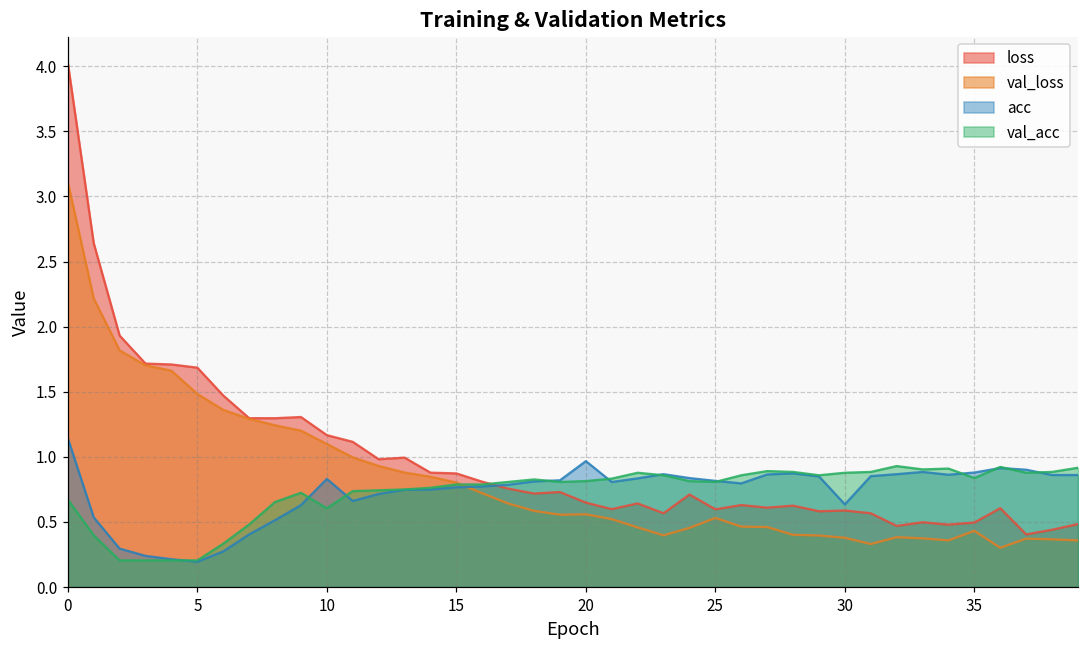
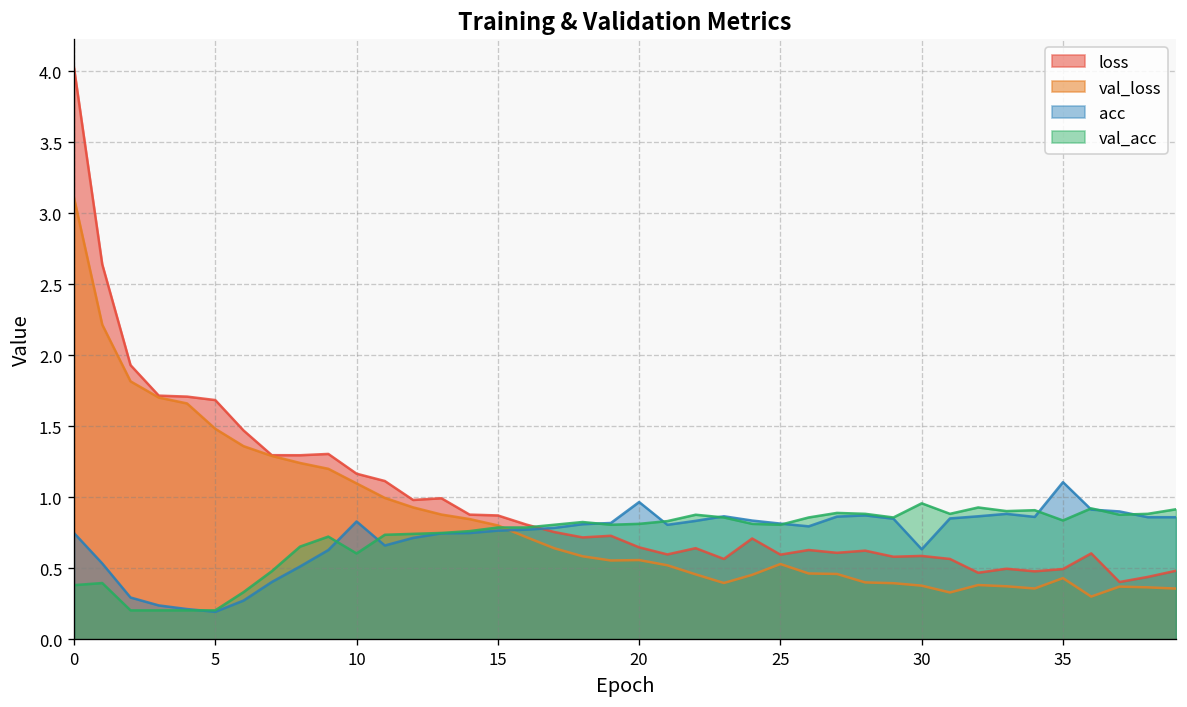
acc, 0: 1.14 -> 0.75
val_acc, 0: 0.67 -> 0.38
val_acc, 30: 0.88 -> 0.96
acc, 35: 0.88 -> 1.11
